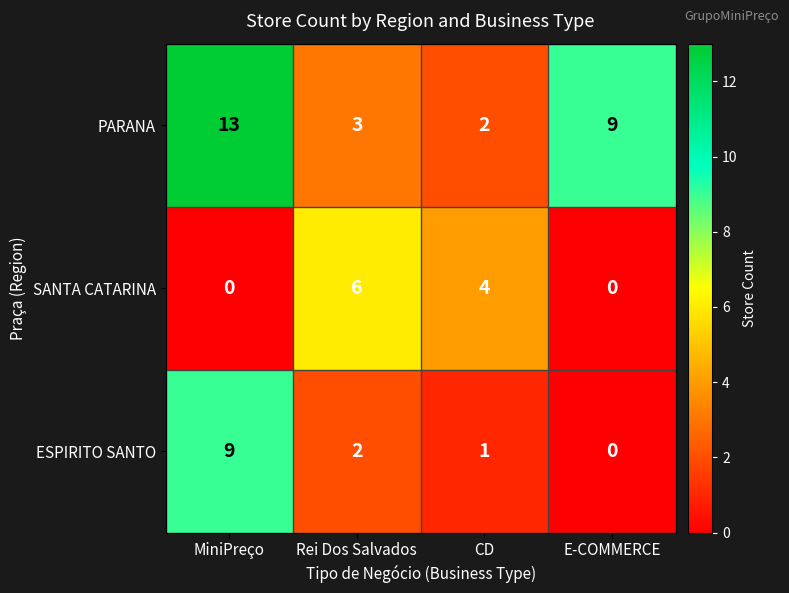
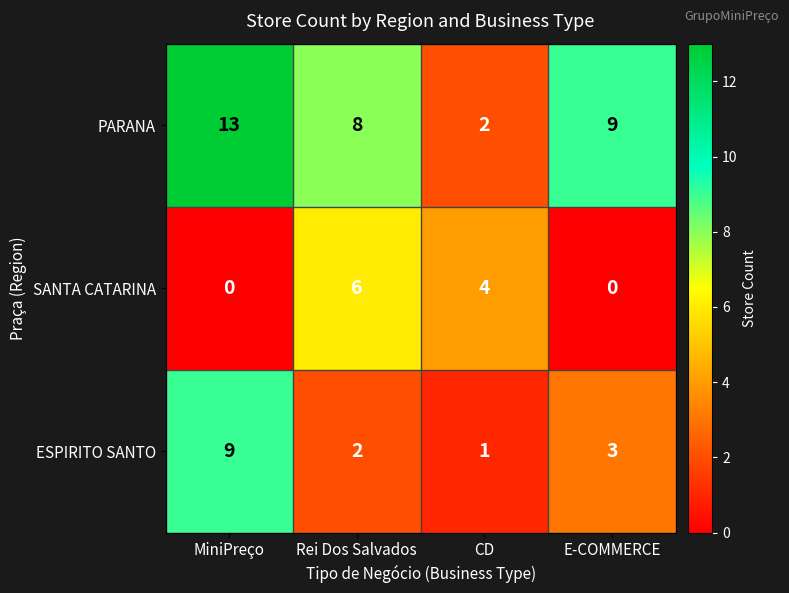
PARANA, Rei Dos Salvados: 3 -> 8
ESPIRITO SANTO, E-COMMERCE: 0 -> 3
